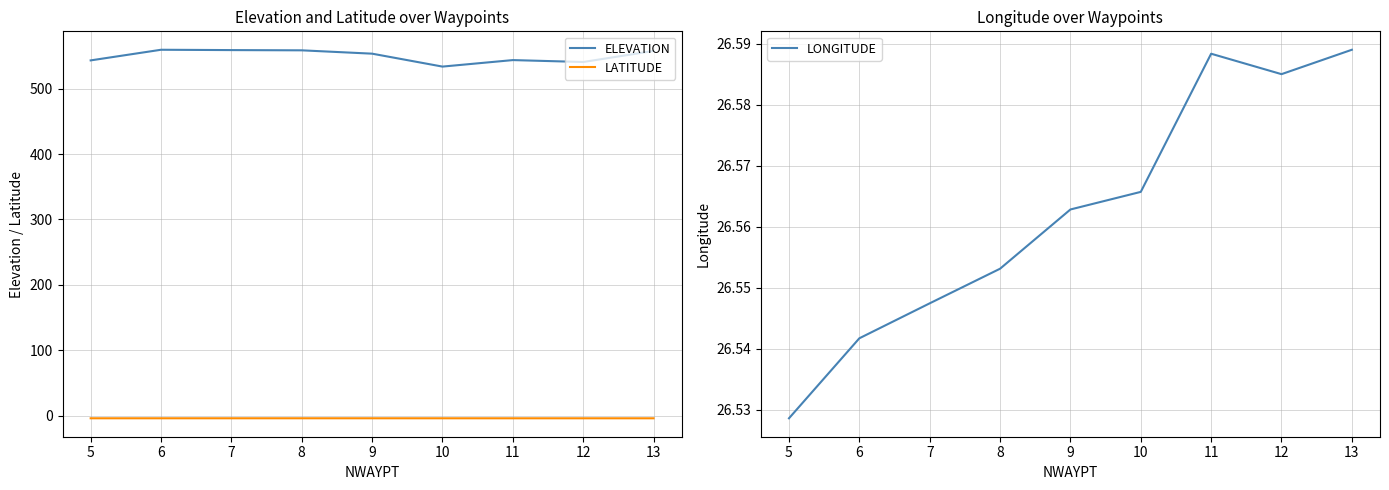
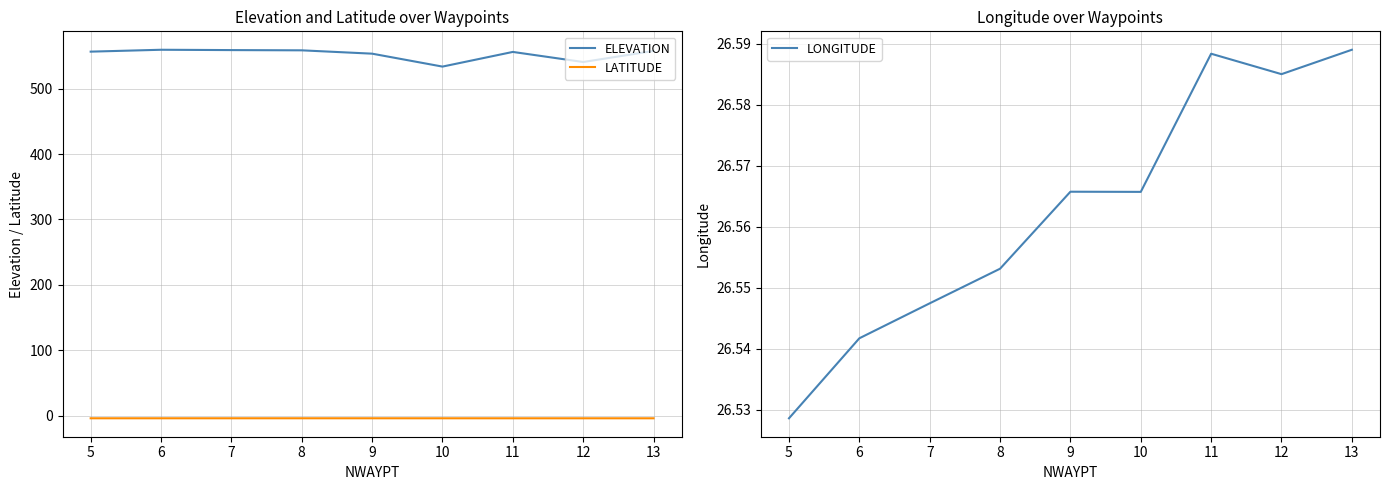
Elevation and Latitude over Waypoints, ELEVATION, 5: 540 -> 560
Elevation and Latitude over Waypoints, ELEVATION, 11: 540 -> 560
Longitude over Waypoints, 9: 26.563 -> 26.566
